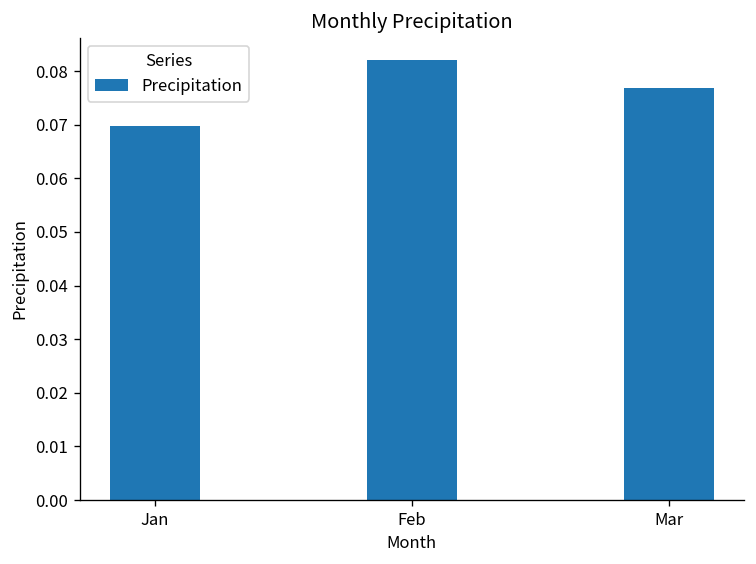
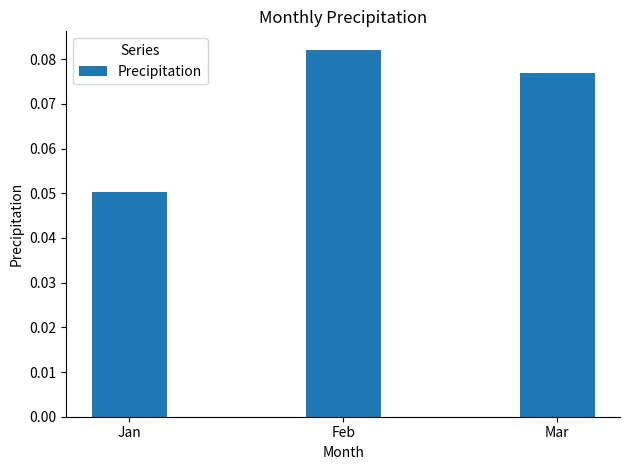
Jan: 0.070 -> 0.050
